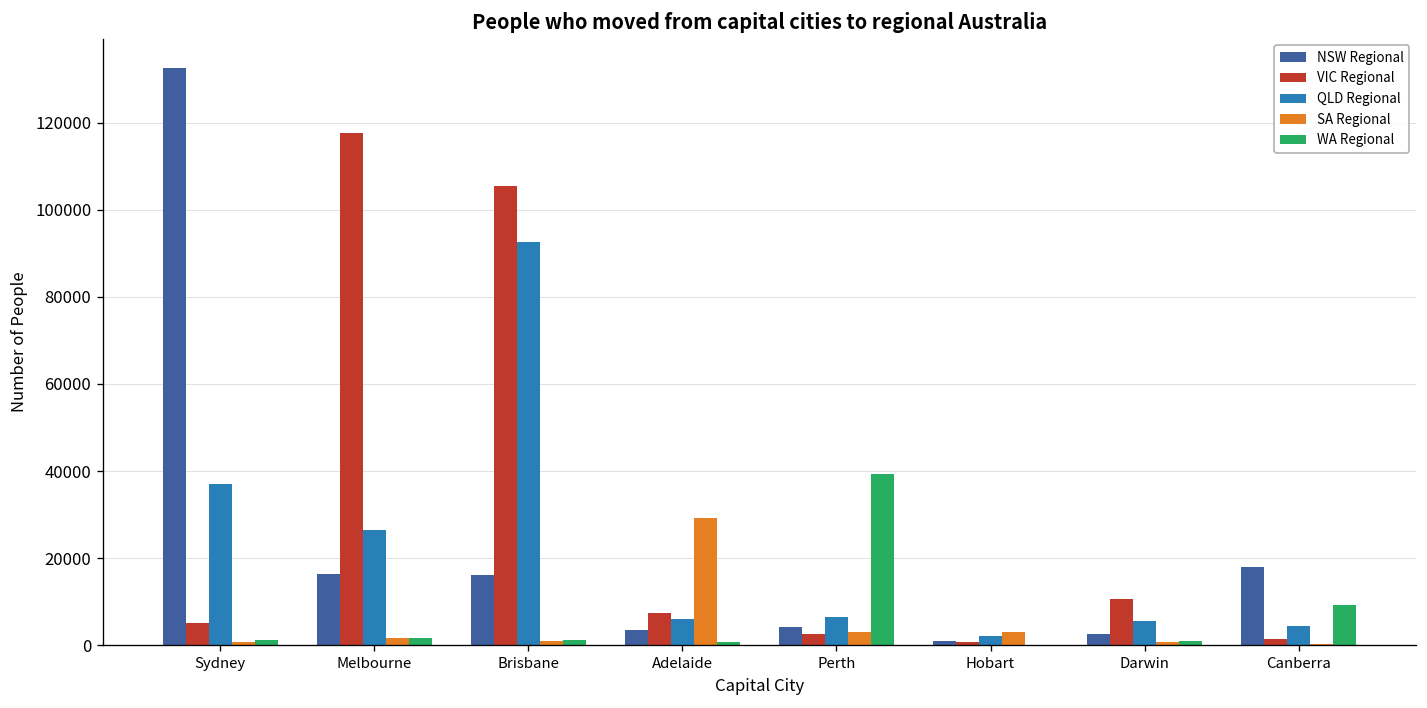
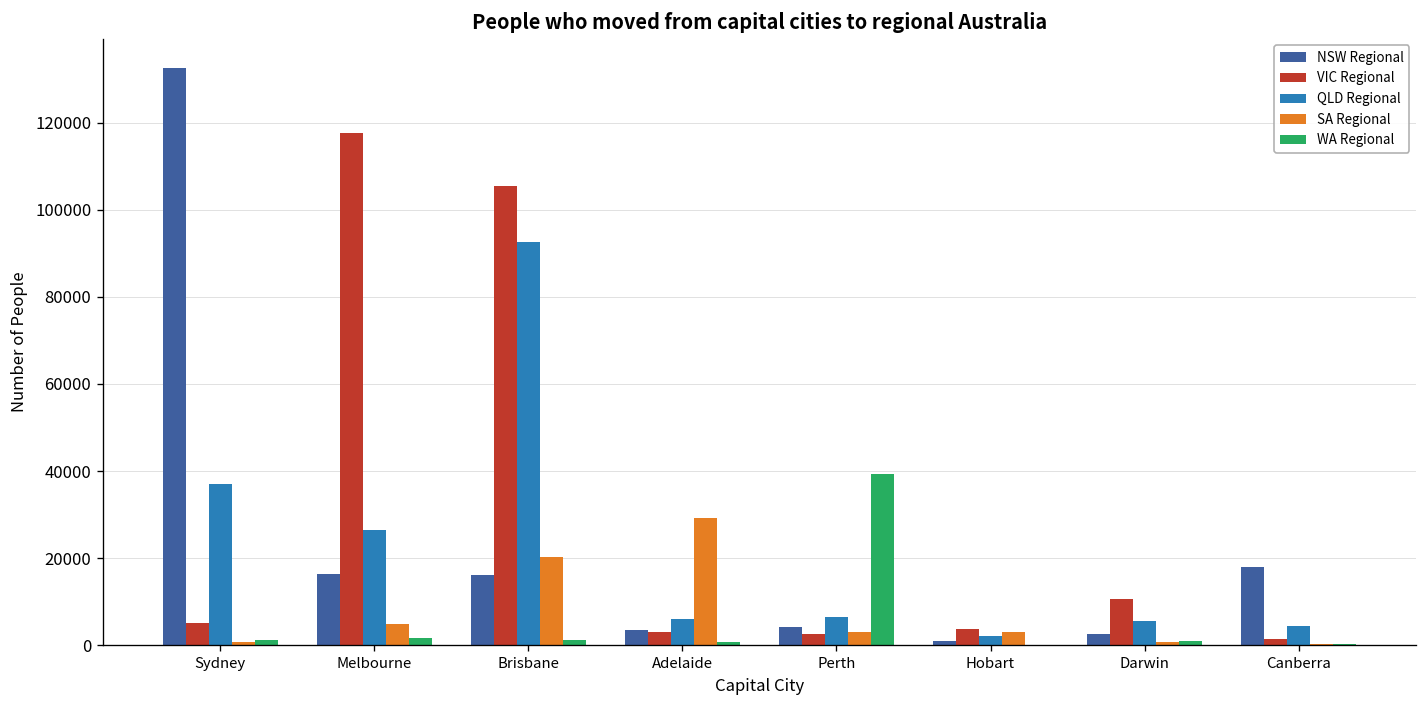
SA Regional, Melbourne: 2000 -> 5000
SA Regional, Brisbane: 1000 -> 20000
VIC Regional, Adelaide: 7000 -> 3000
VIC Regional, Hobart: 1000 -> 4000
WA Regional, Canberra: 9000 -> 0
